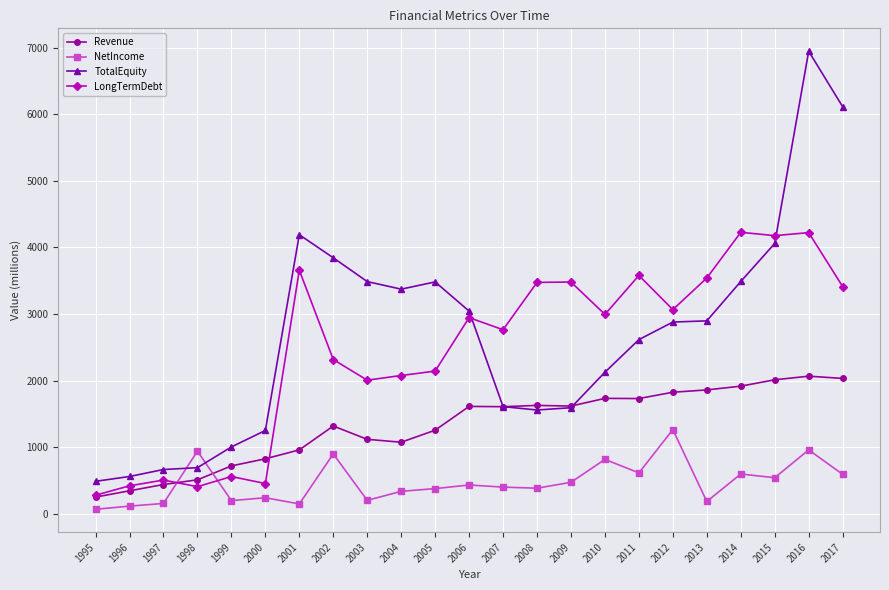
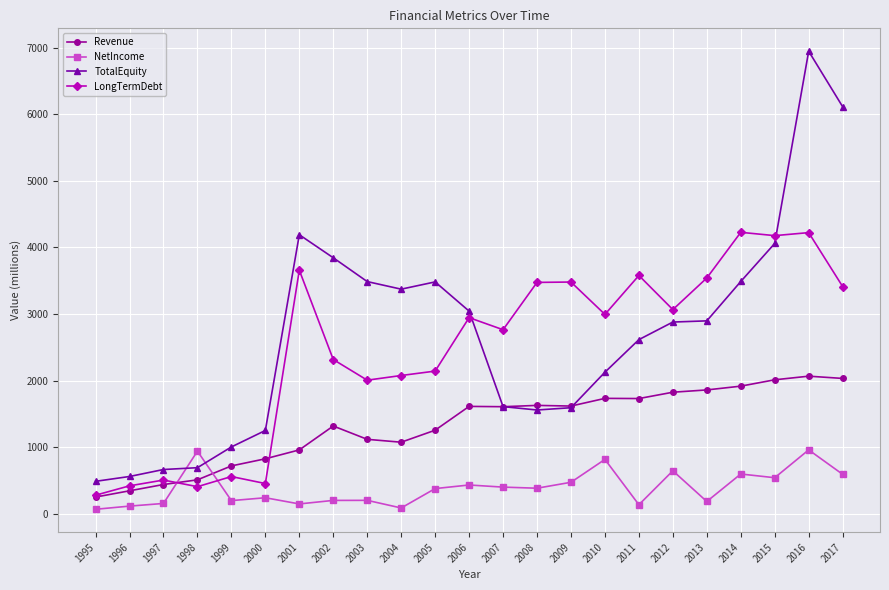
NetIncome, 2002: 900 -> 200
NetIncome, 2004: 300 -> 100
NetIncome, 2011: 600 -> 100
NetIncome, 2012: 1300 -> 600
